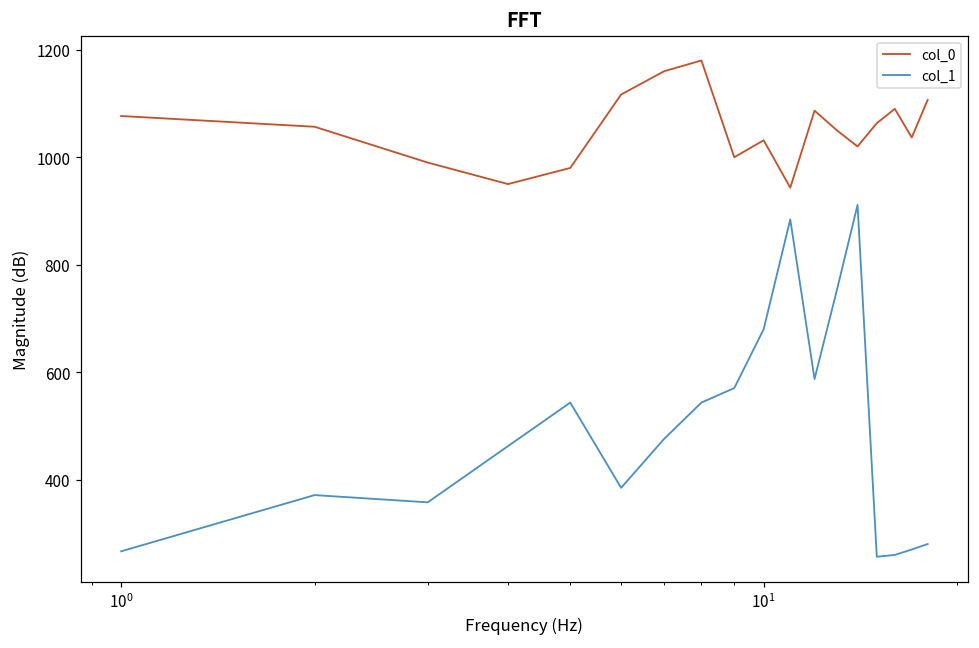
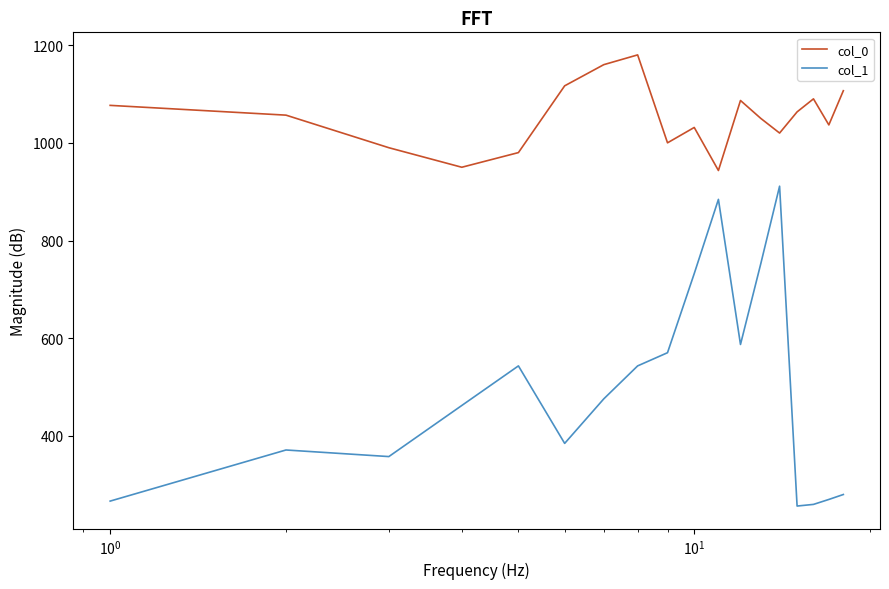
col_1, 10^1: 680 -> 730
